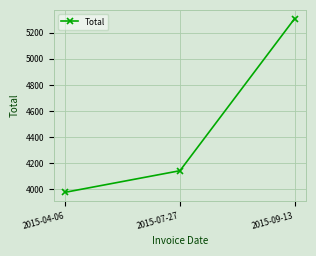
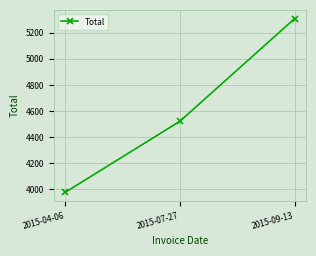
2015-07-27: 4140 -> 4520
